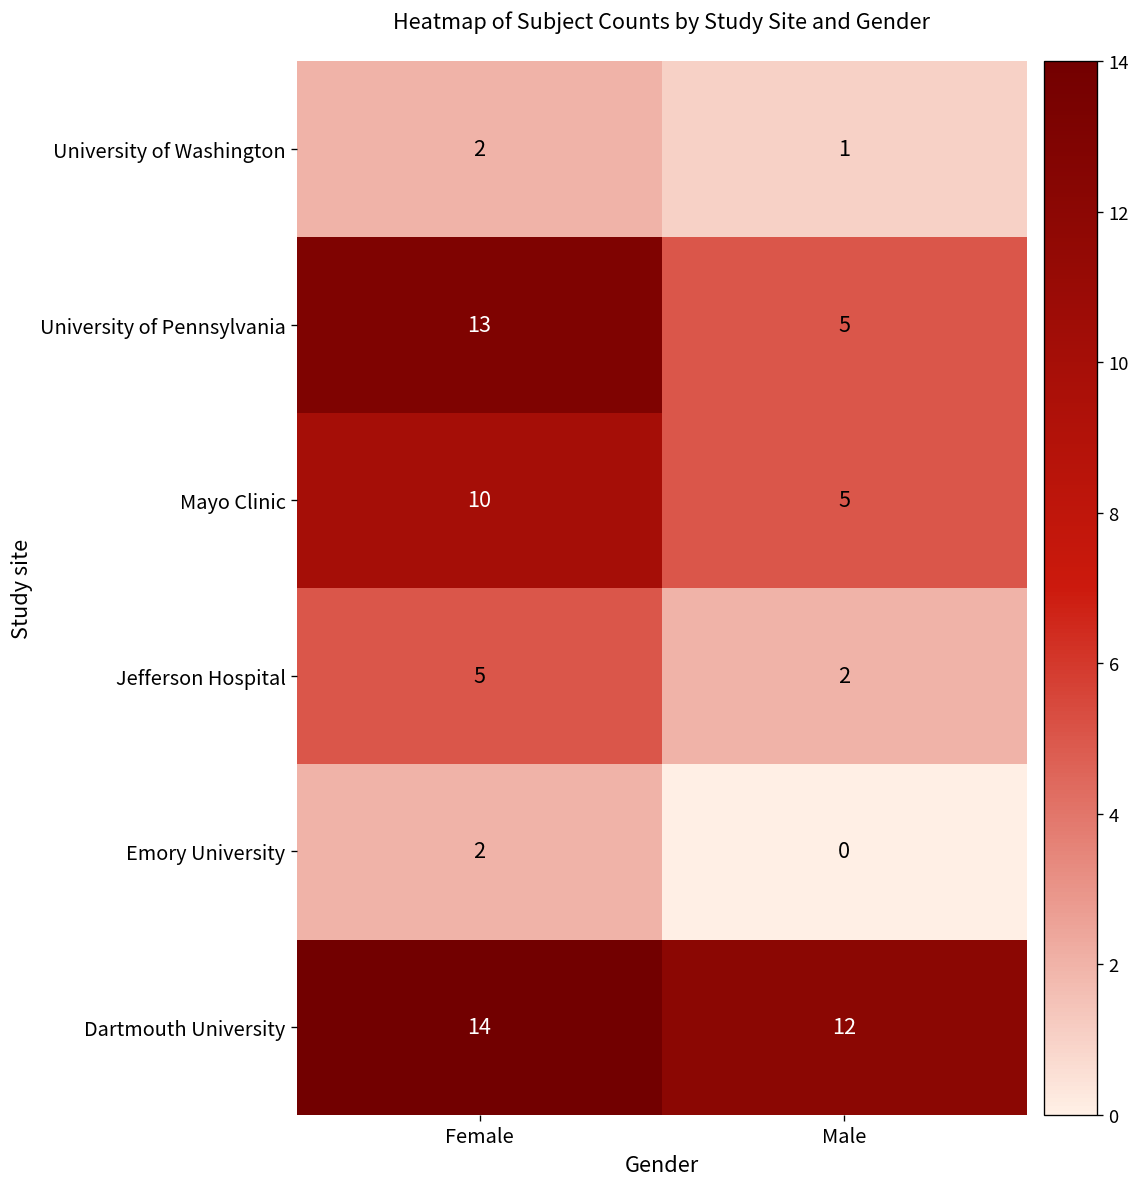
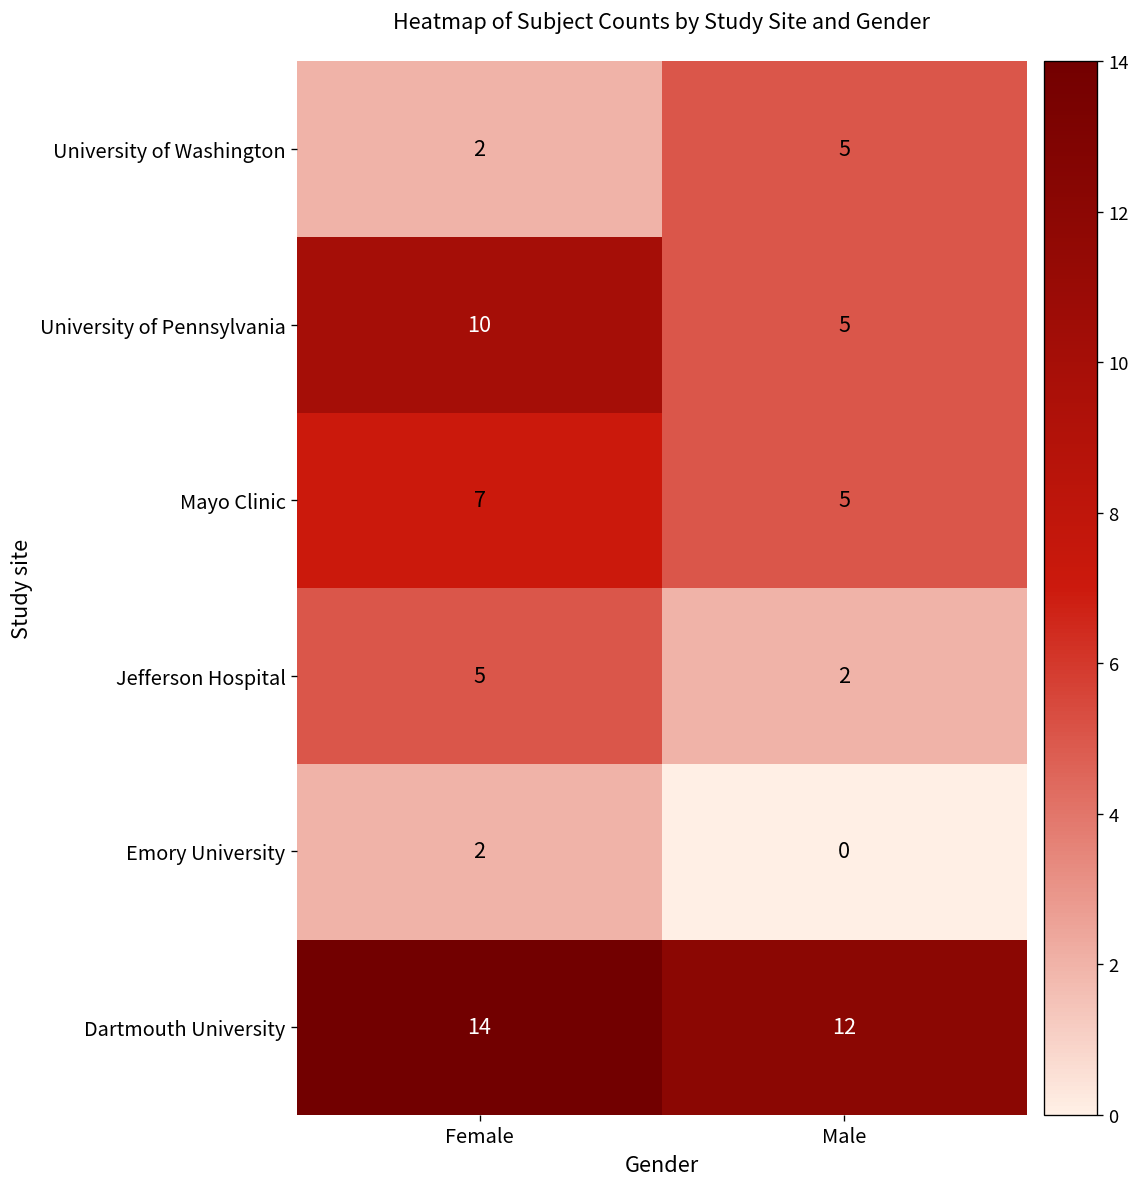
University of Washington, Male: 1 -> 5
University of Pennsylvania, Female: 13 -> 10
Mayo Clinic, Female: 10 -> 7
